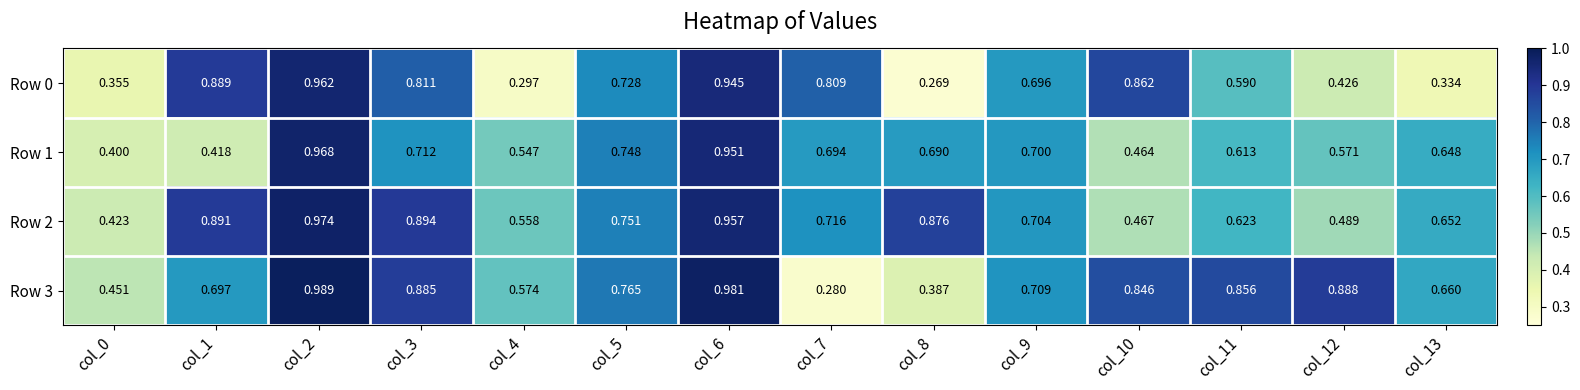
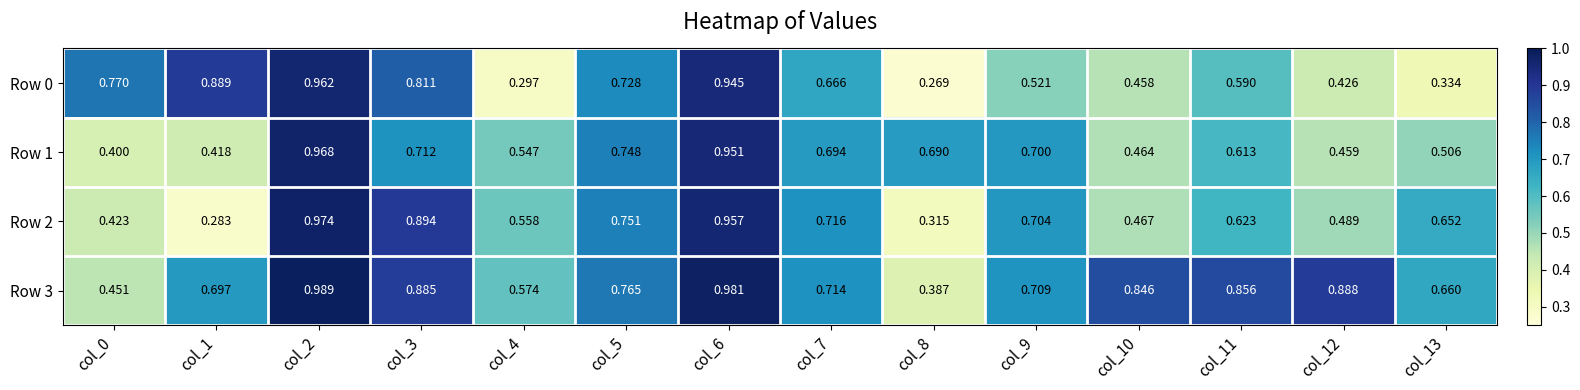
Row 0, col_0: 0.355 -> 0.770
Row 0, col_7: 0.809 -> 0.666
Row 0, col_9: 0.696 -> 0.521
Row 0, col_10: 0.862 -> 0.458
Row 1, col_12: 0.571 -> 0.459
Row 1, col_13: 0.648 -> 0.506
Row 2, col_1: 0.891 -> 0.283
Row 2, col_8: 0.876 -> 0.315
Row 3, col_7: 0.280 -> 0.714
